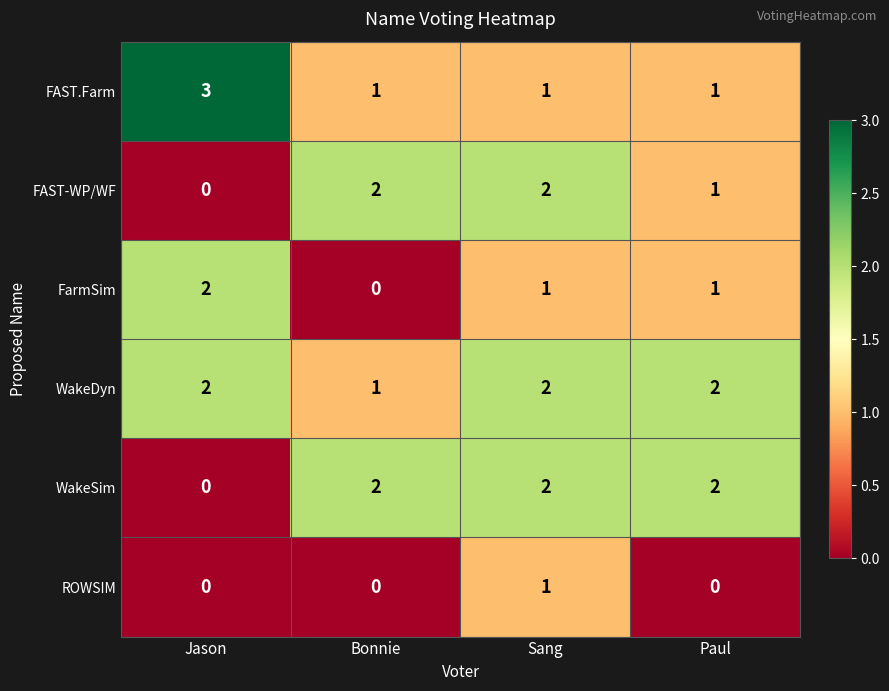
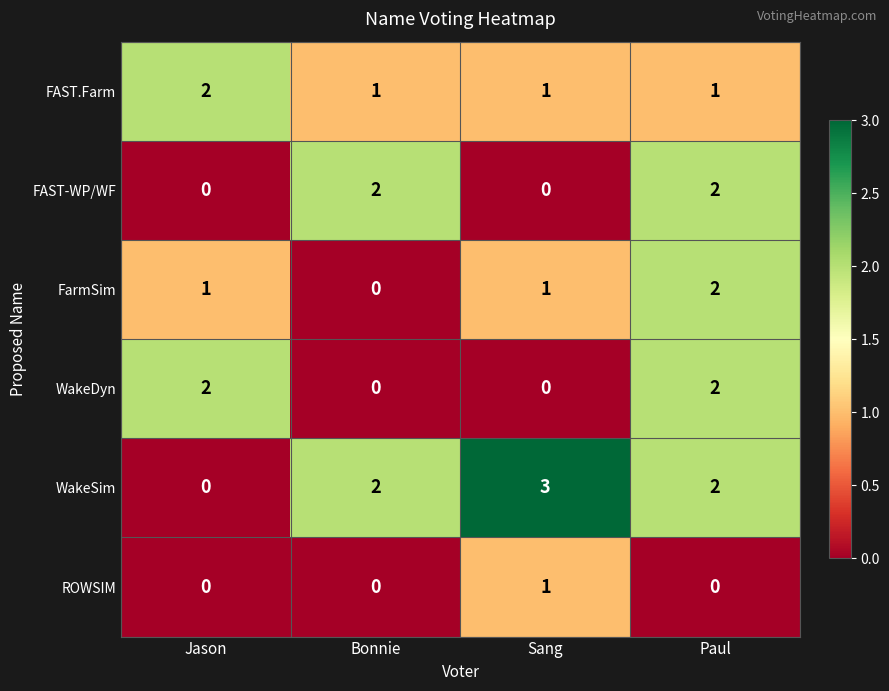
FAST.Farm, Jason: 3 -> 2
FAST-WP/WF, Sang: 2 -> 0
FAST-WP/WF, Paul: 1 -> 2
FarmSim, Jason: 2 -> 1
FarmSim, Paul: 1 -> 2
WakeDyn, Bonnie: 1 -> 0
WakeDyn, Sang: 2 -> 0
WakeSim, Sang: 2 -> 3
